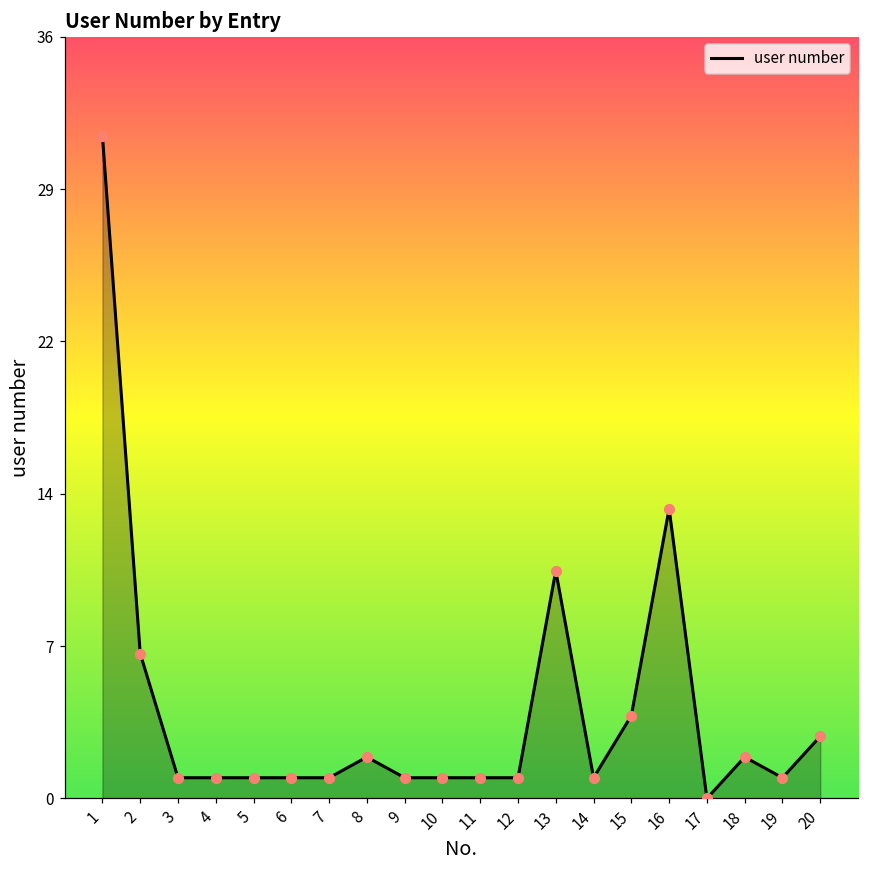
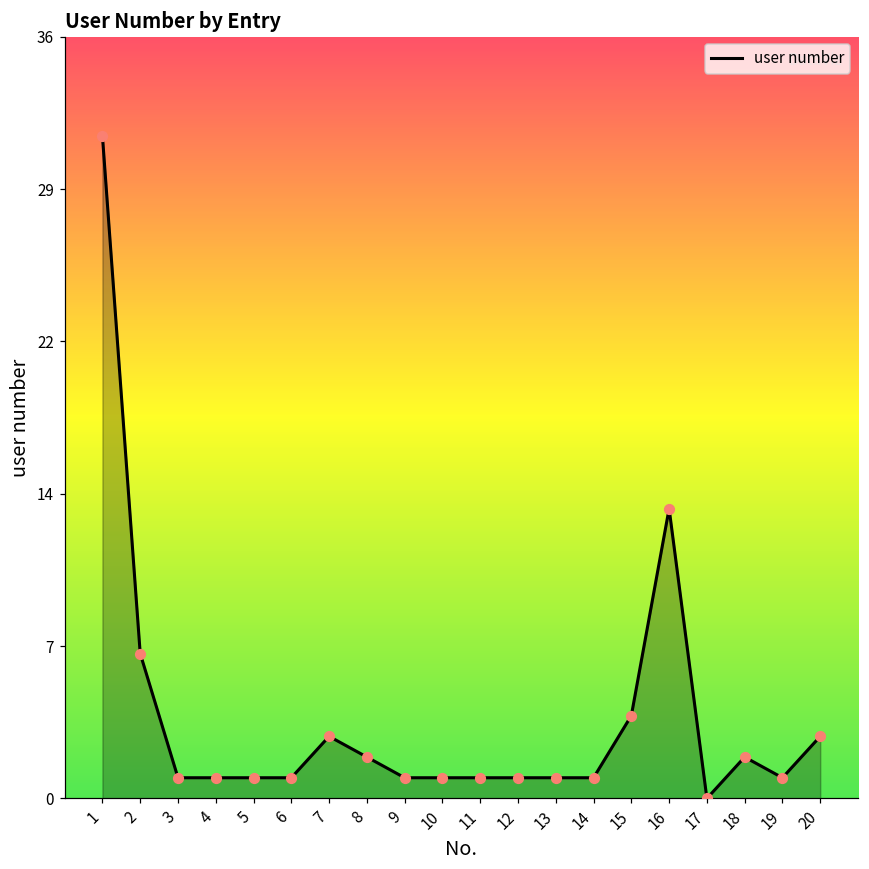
7: 1 -> 3
13: 11 -> 1
